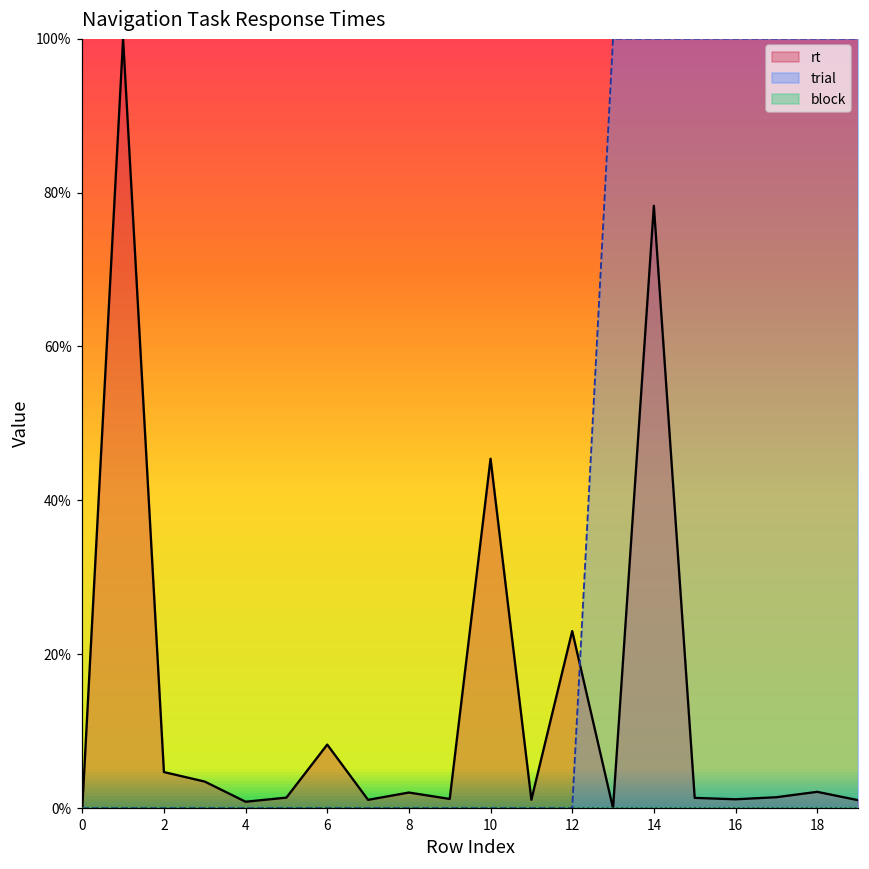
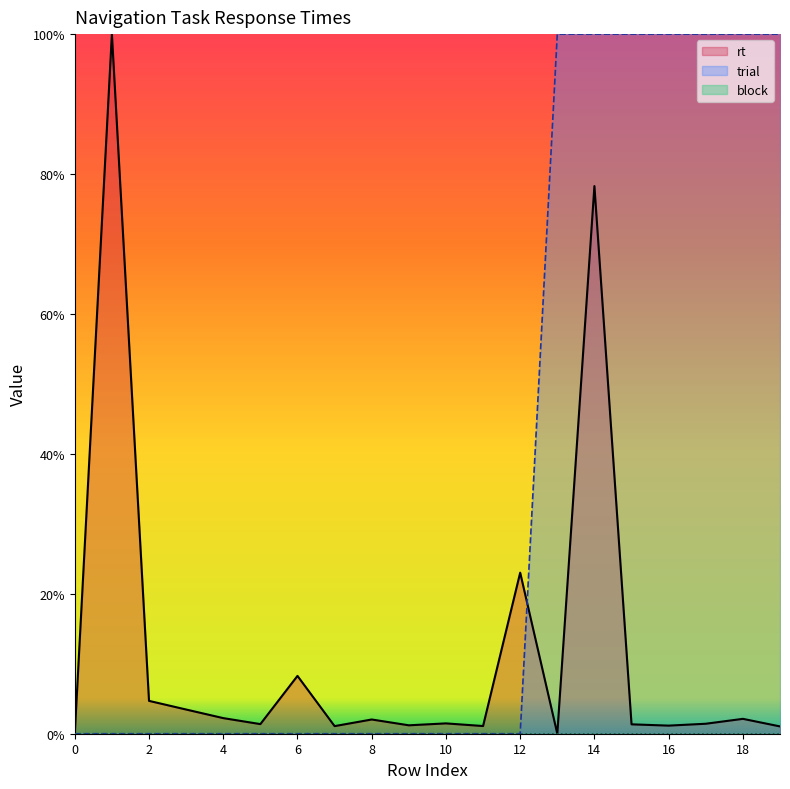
rt, 4: 1% -> 2%
rt, 10: 45% -> 1%
